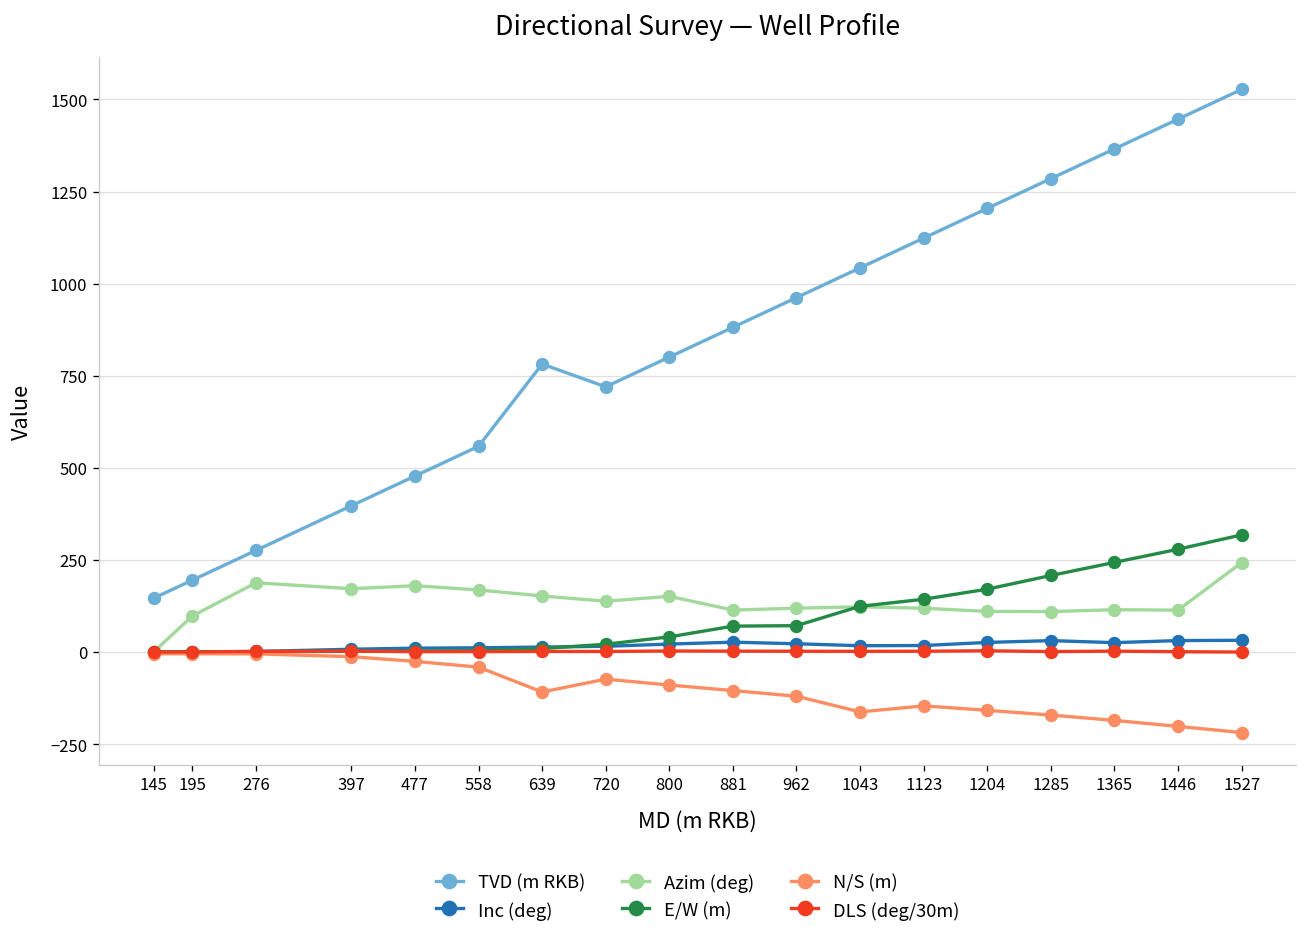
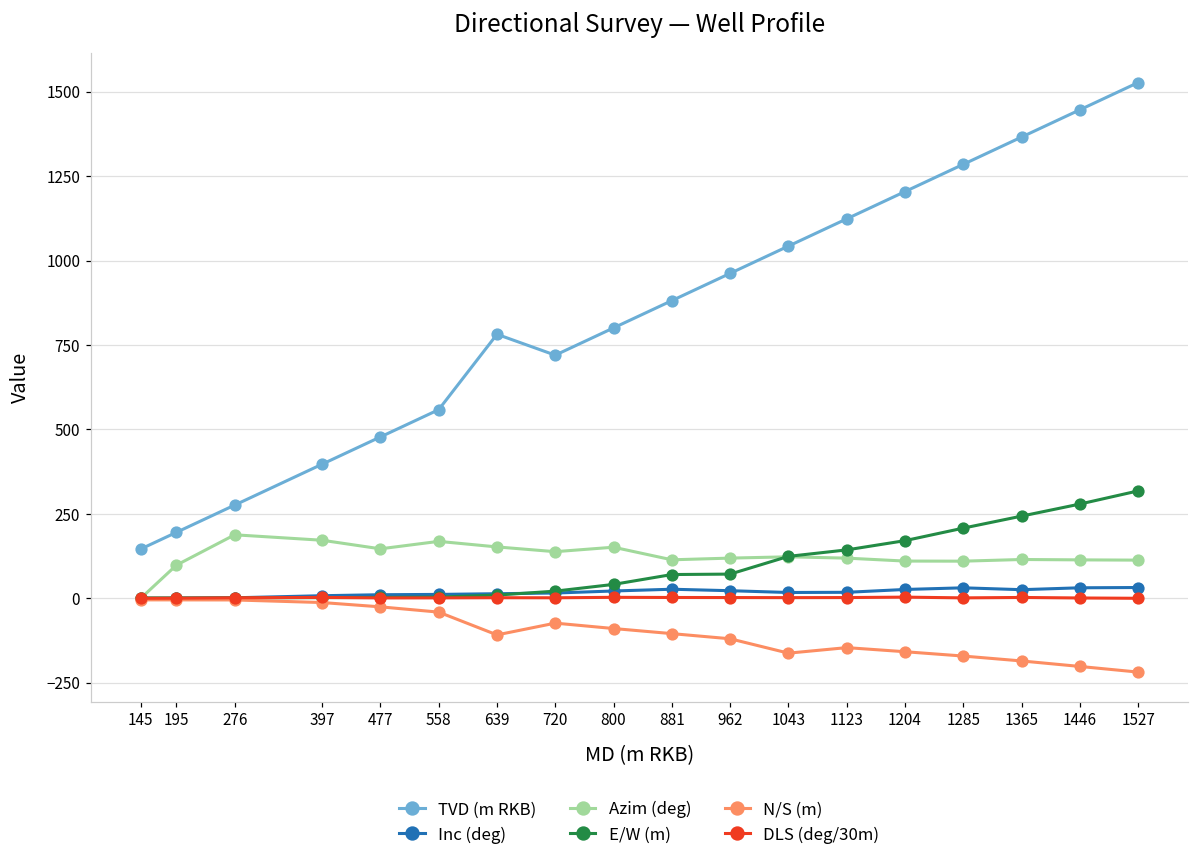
Azim (deg), 477: 180 -> 150
Azim (deg), 1527: 240 -> 110
